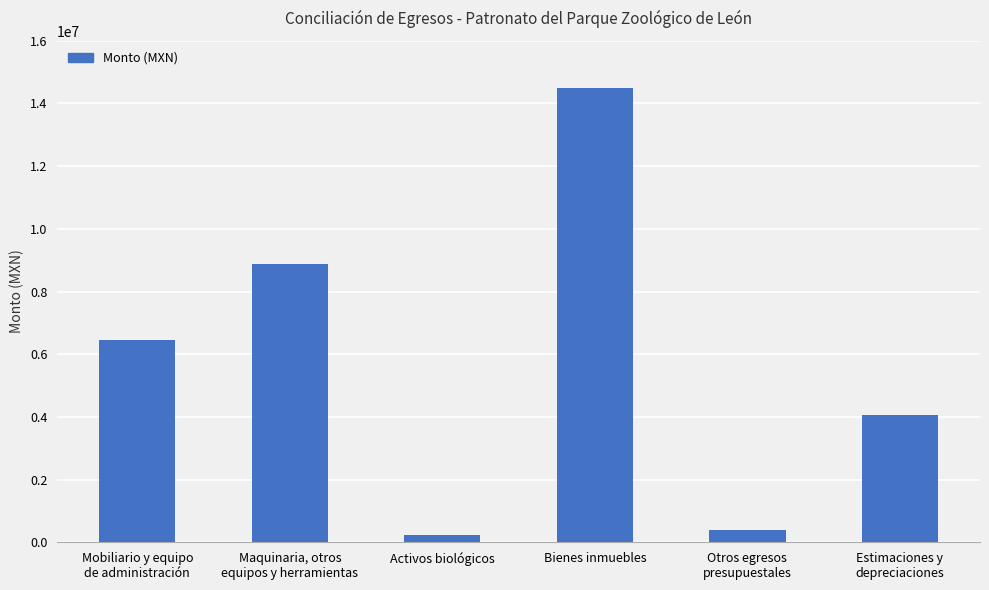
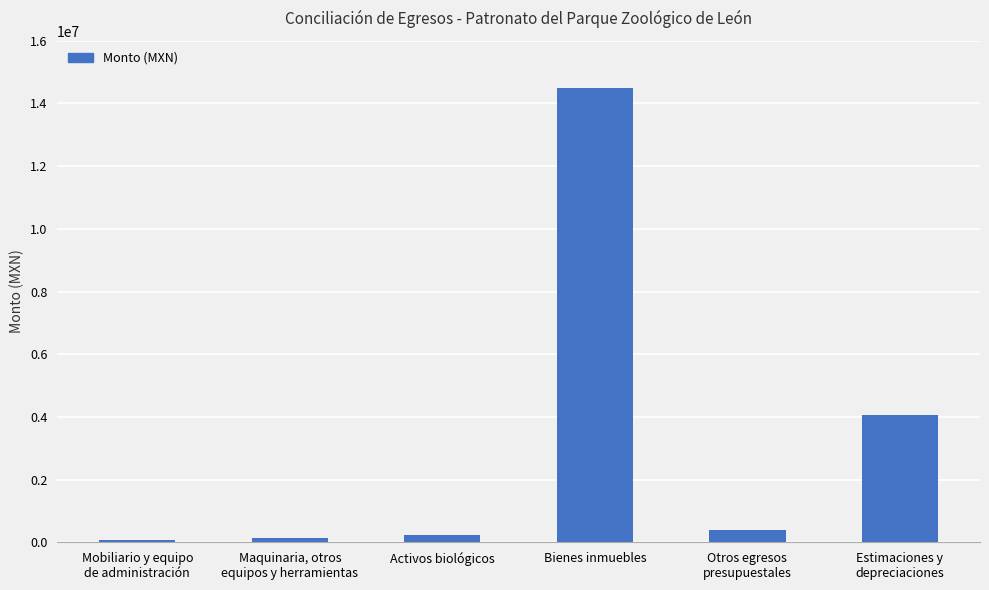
Mobiliario y equipo de administración: 6400000 -> 100000
Maquinaria, otros equipos y herramientas: 8900000 -> 100000
